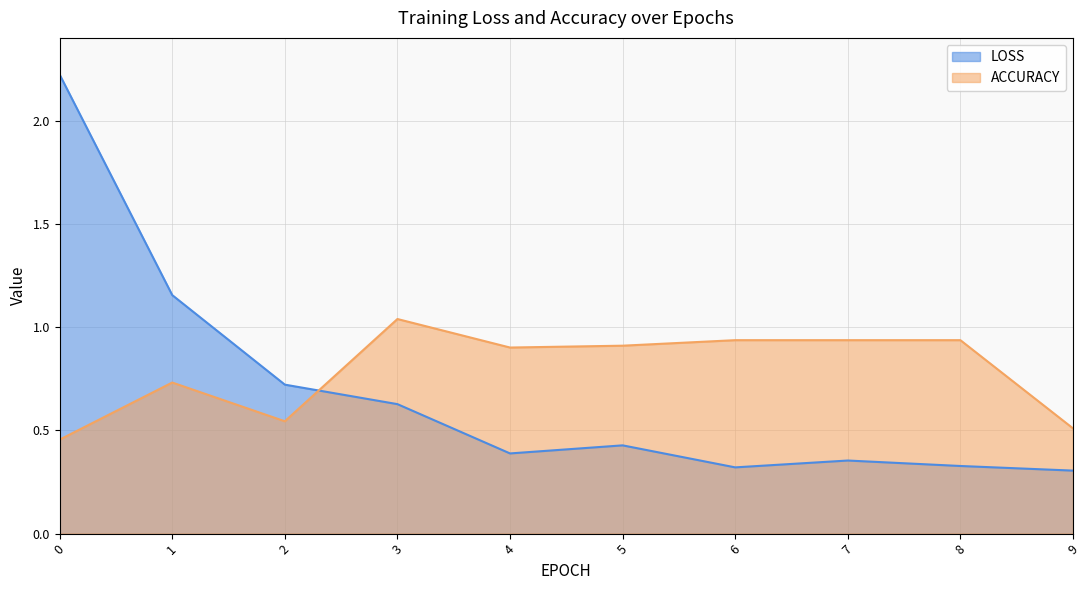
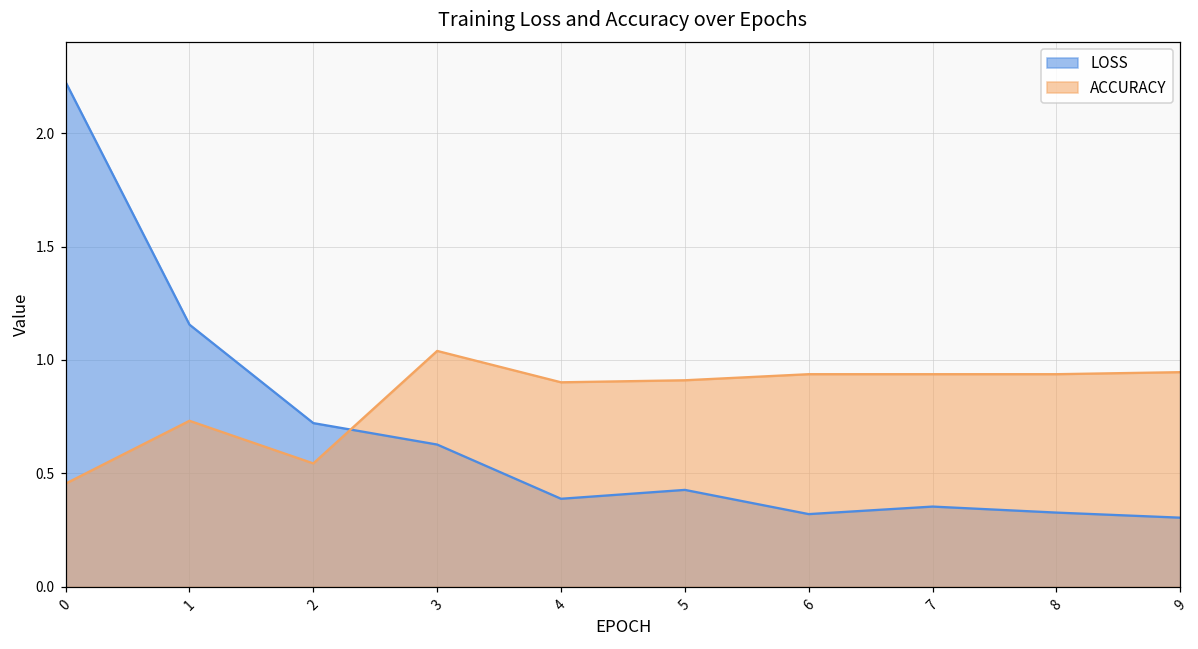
ACCURACY, 9: 0.51 -> 0.95
